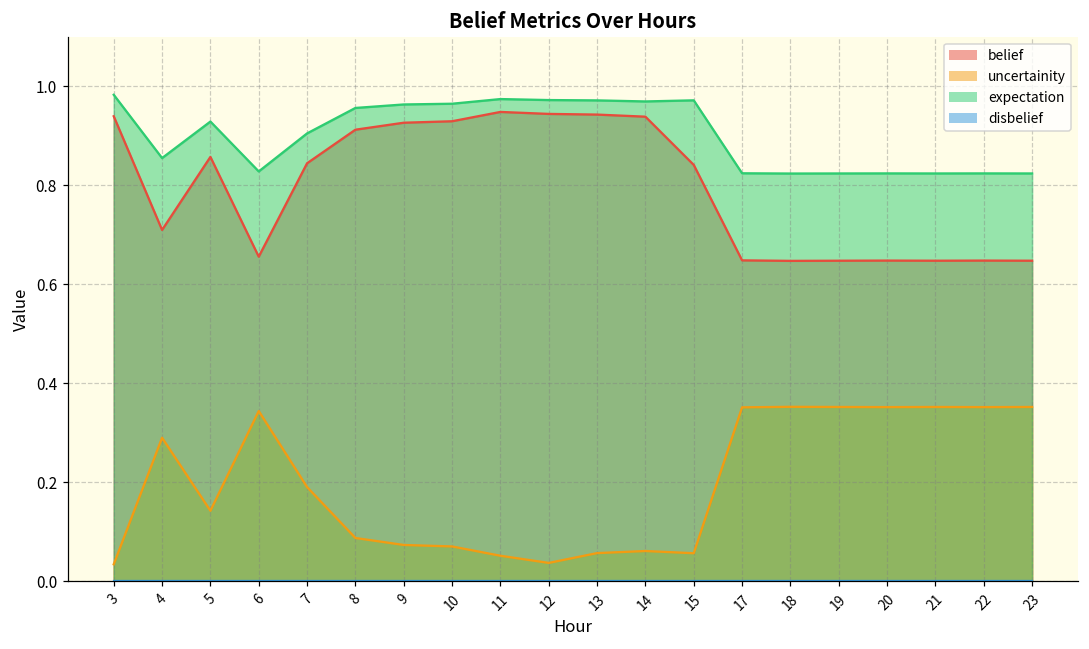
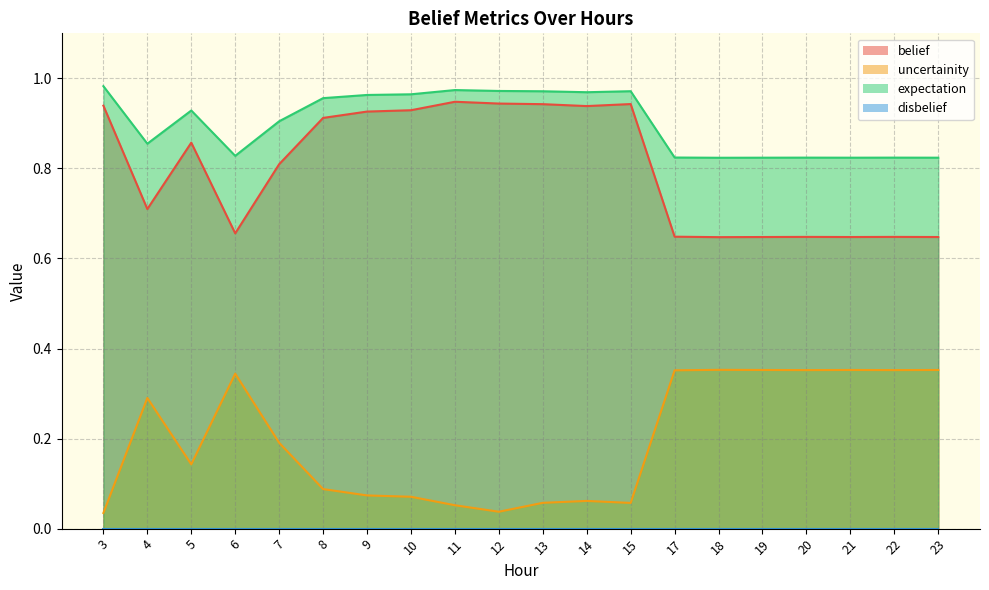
belief, 7: 0.84 -> 0.81
belief, 15: 0.84 -> 0.94
